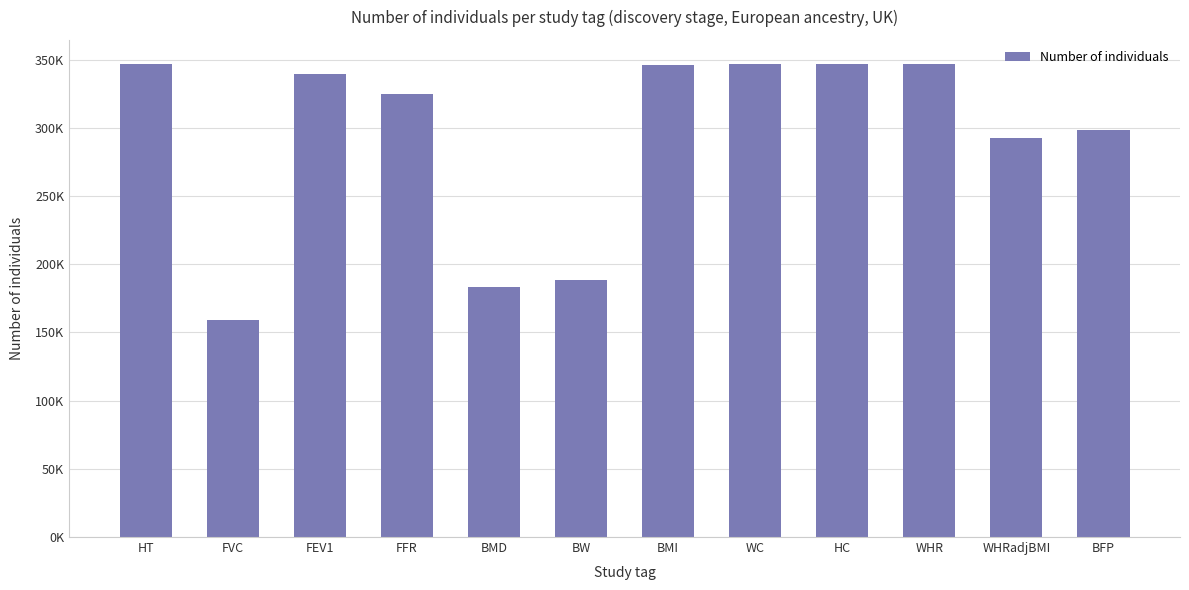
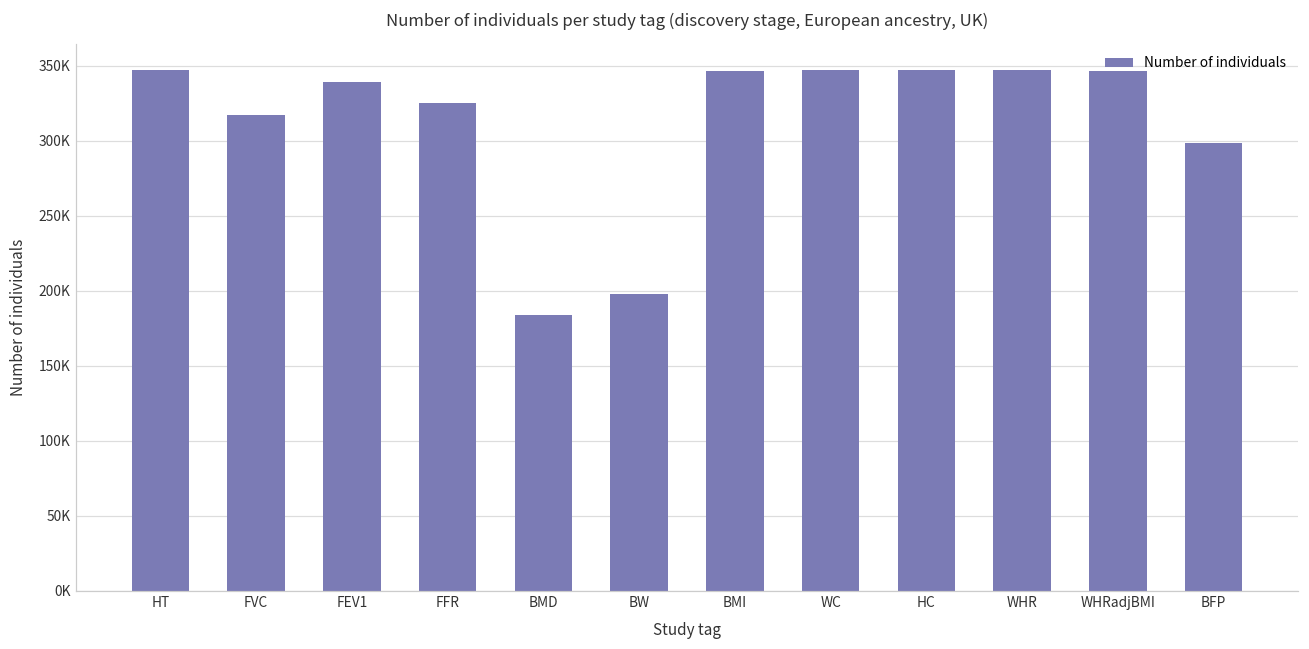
FVC: 159000 -> 317000
BW: 189000 -> 198000
WHRadjBMI: 292000 -> 347000
